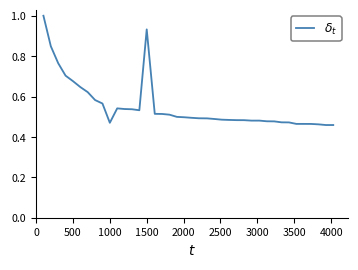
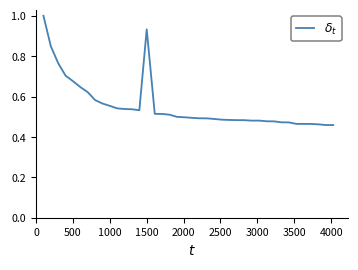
1000: 0.47 -> 0.55
